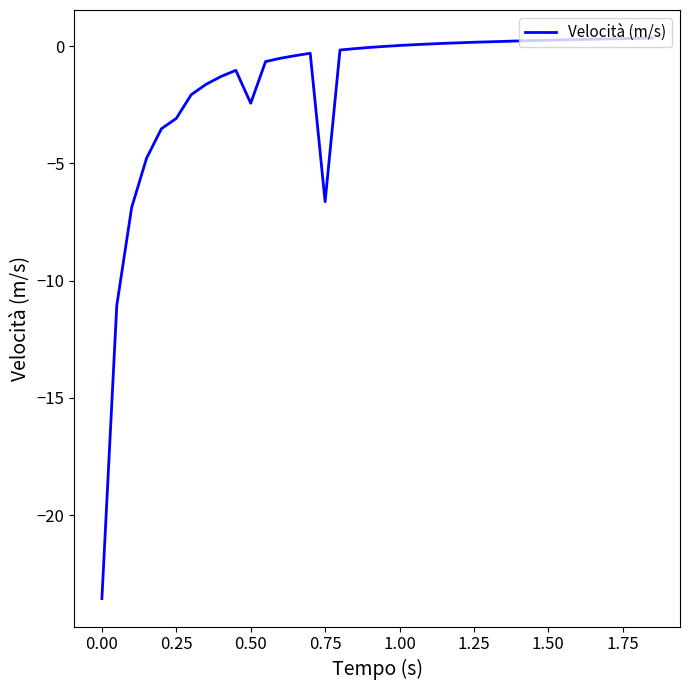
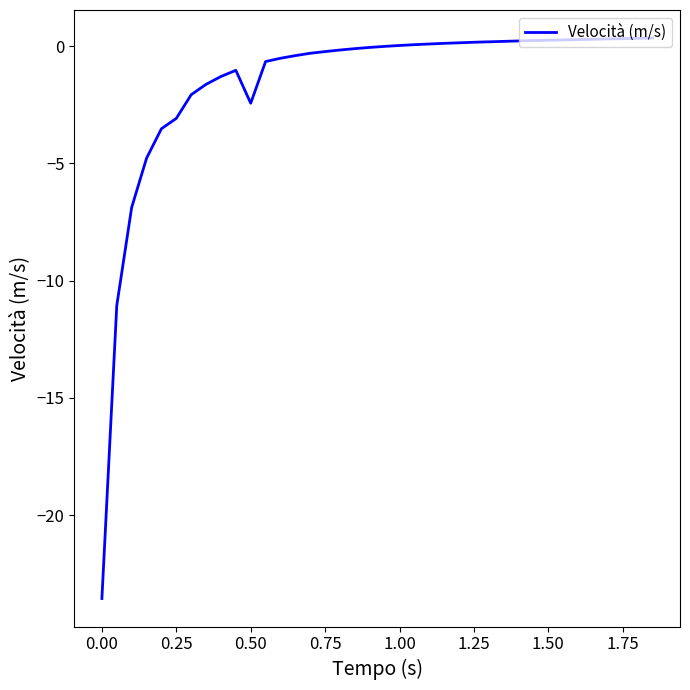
0.75: -6.6 -> -0.2
